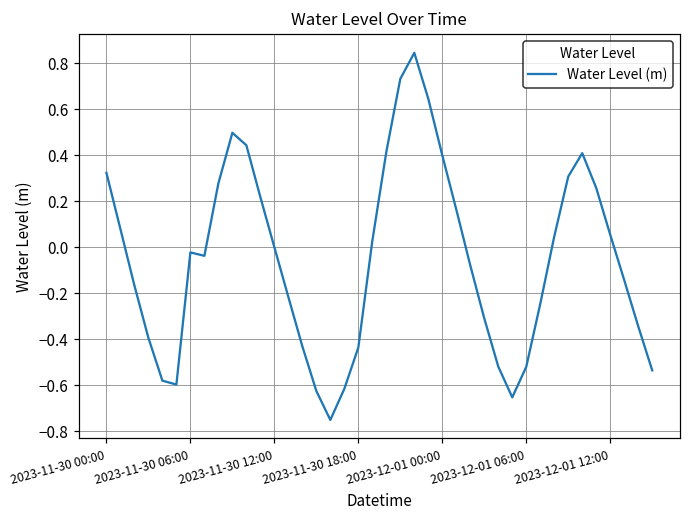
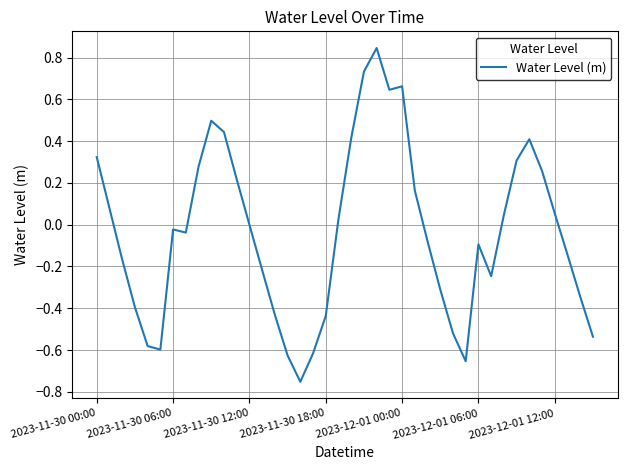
2023-12-01 00:00: 0.40 -> 0.66
2023-12-01 06:00: -0.52 -> -0.09
